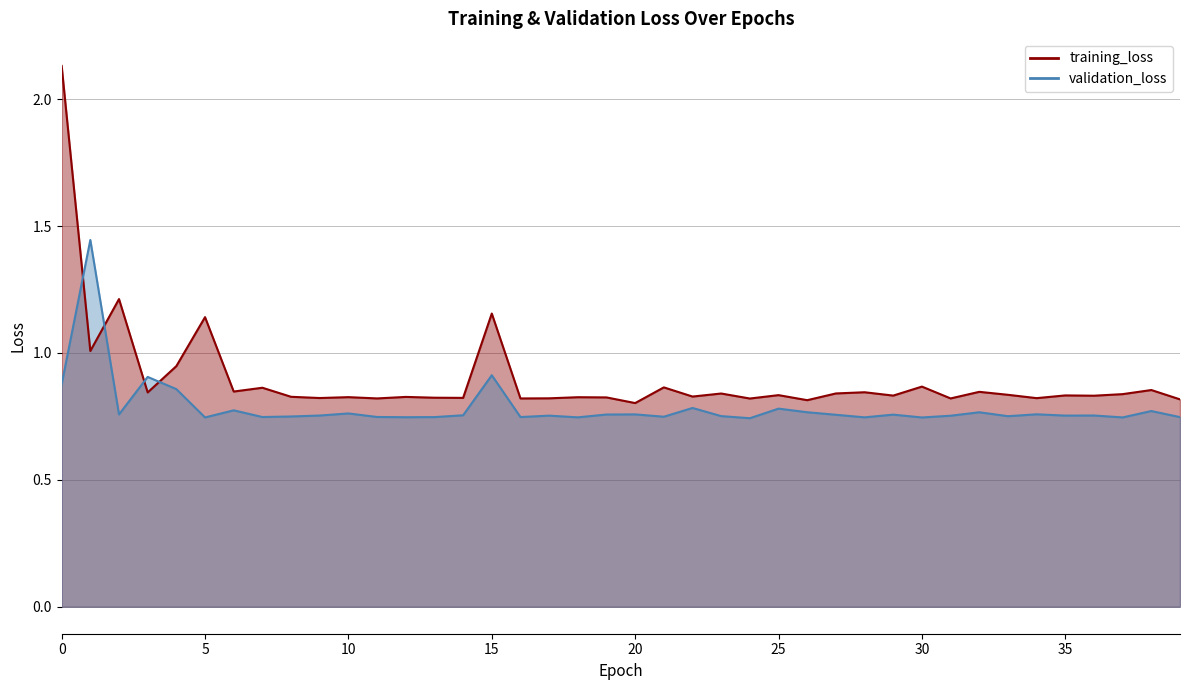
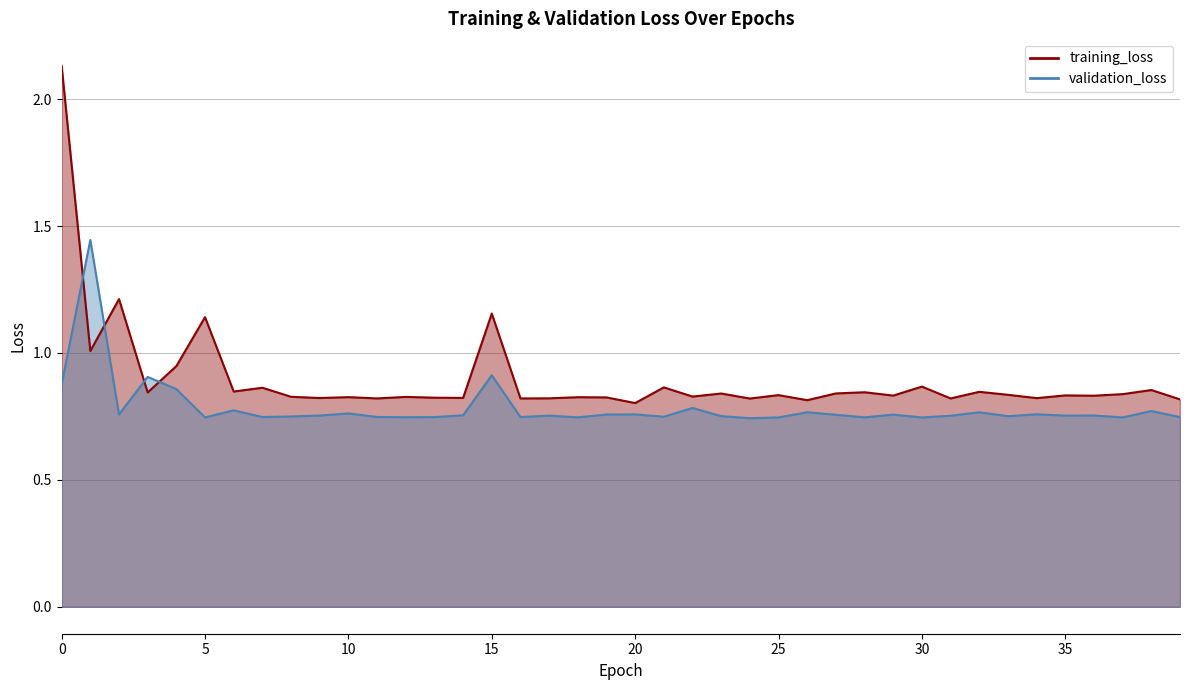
validation_loss, 25: 0.78 -> 0.75
